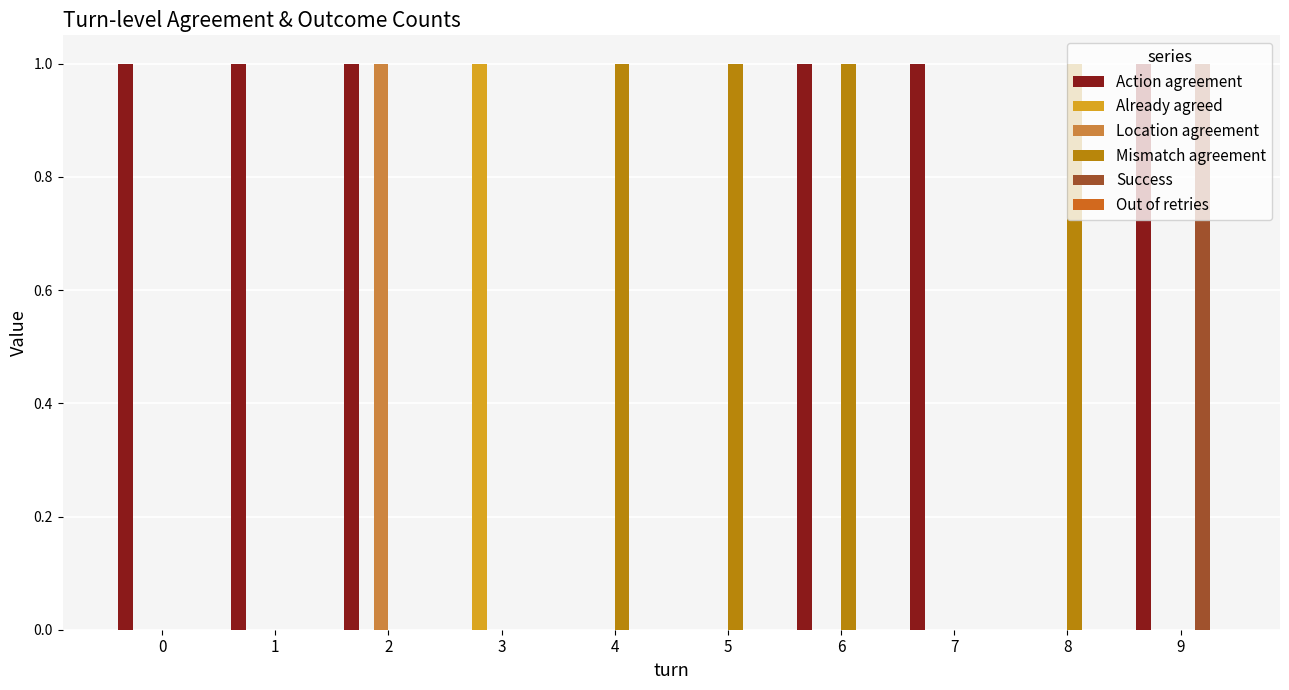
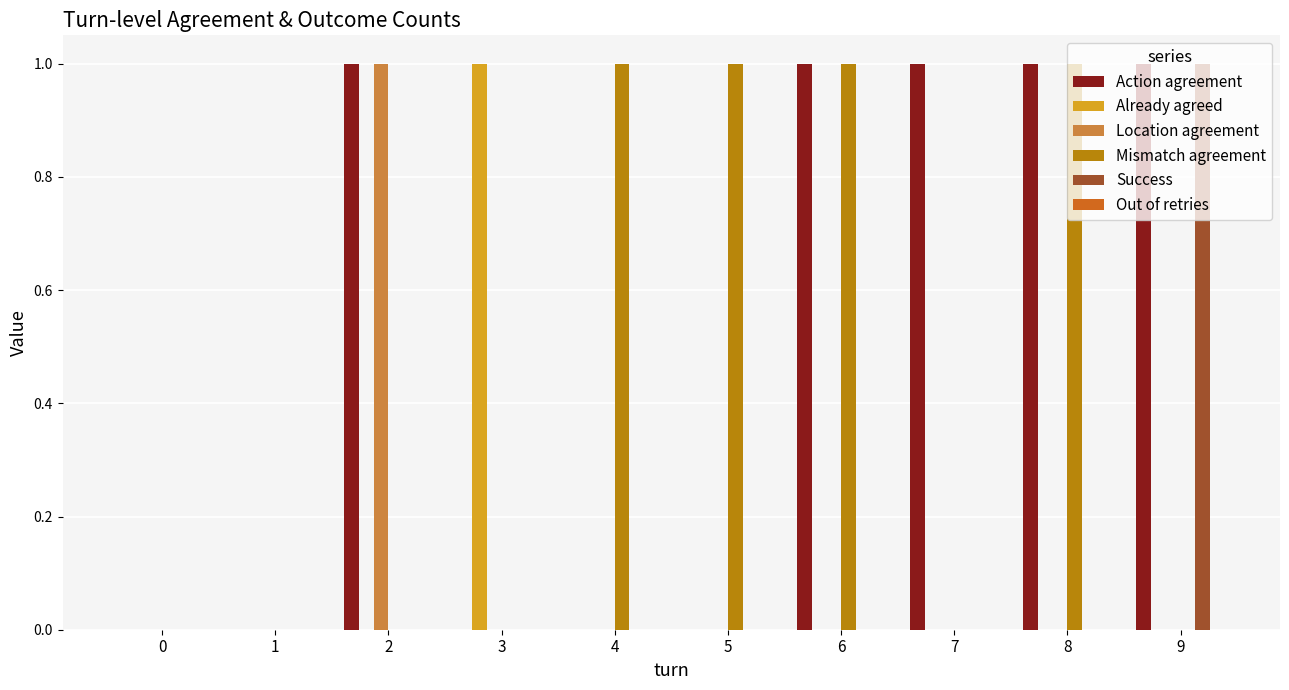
Action agreement, 0: 1 -> 0
Action agreement, 1: 1 -> 0
Action agreement, 8: 0 -> 1
